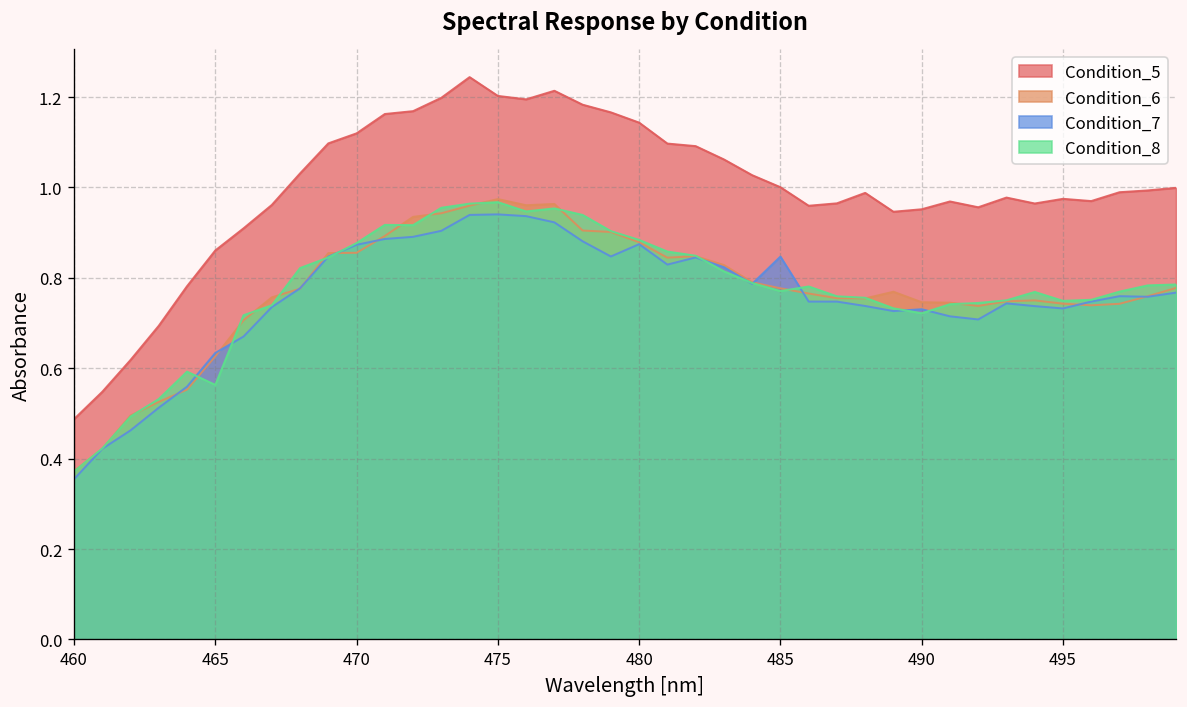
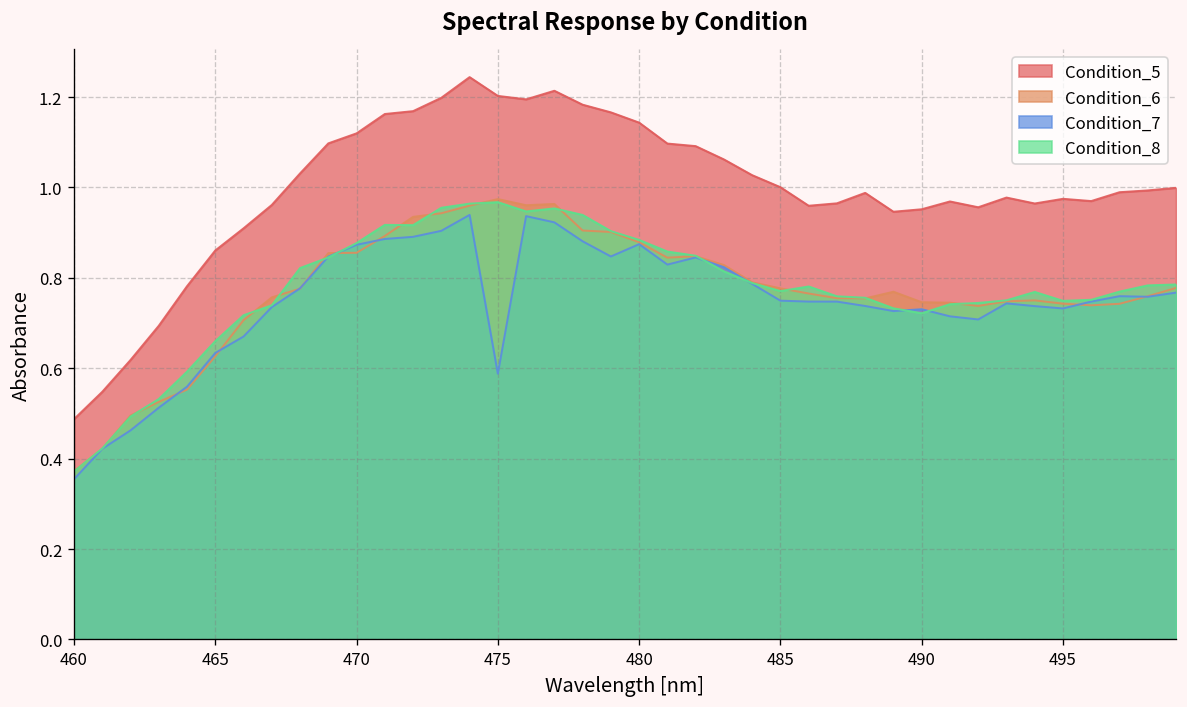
Condition_8, 465: 0.56 -> 0.66
Condition_7, 475: 0.94 -> 0.59
Condition_7, 485: 0.85 -> 0.75
